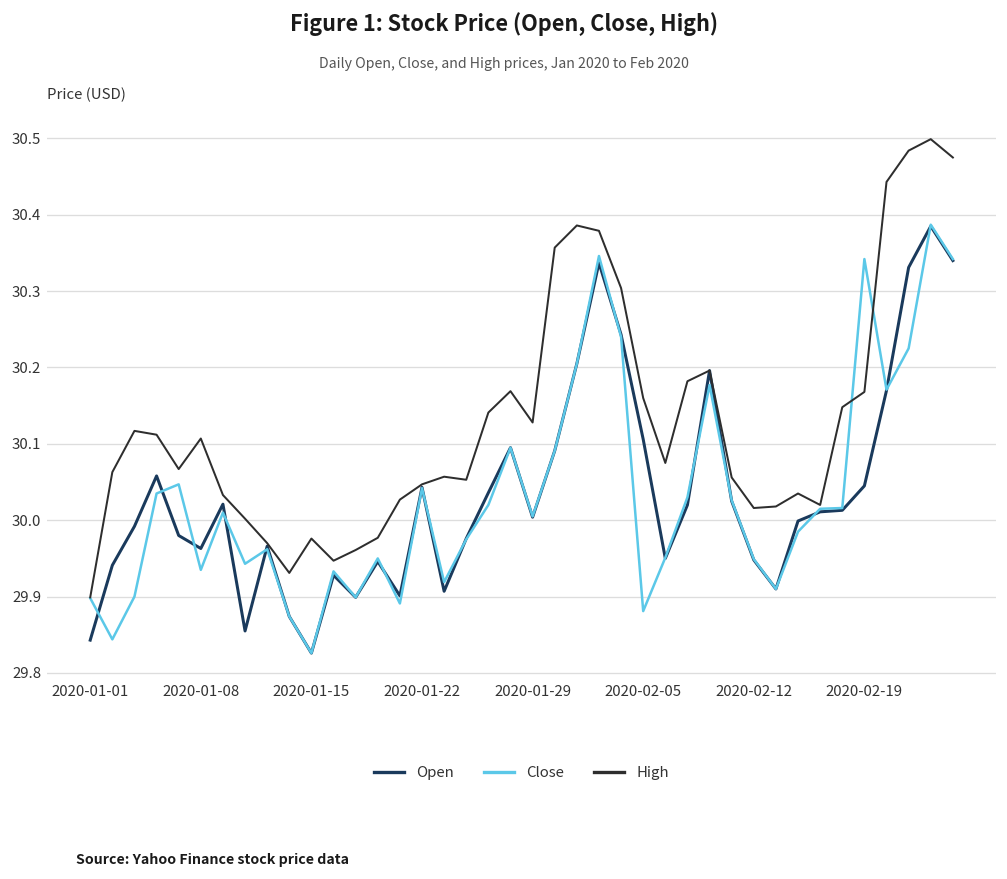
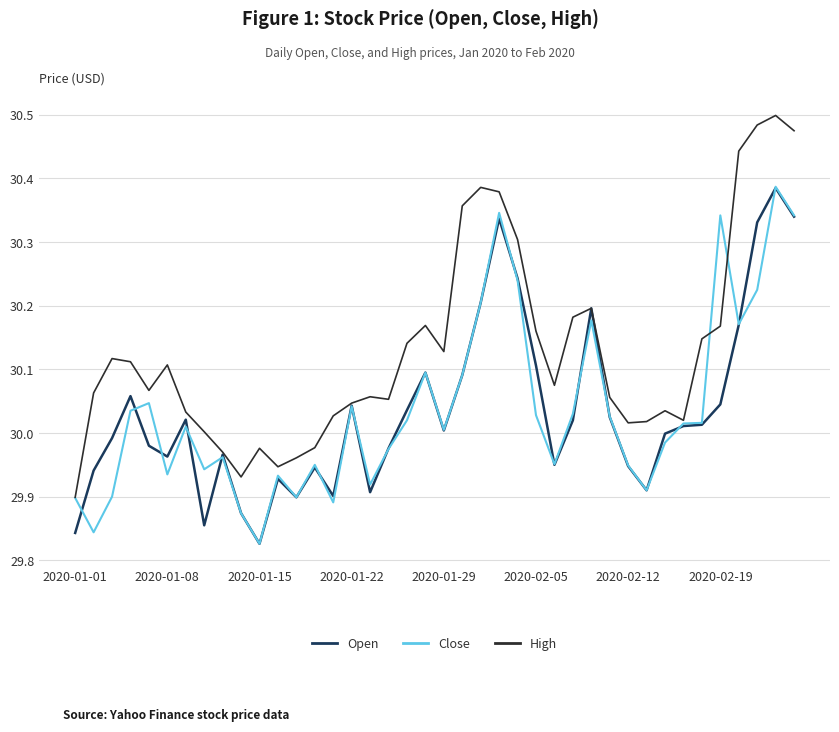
Close, 2020-02-05: 29.88 -> 30.03
